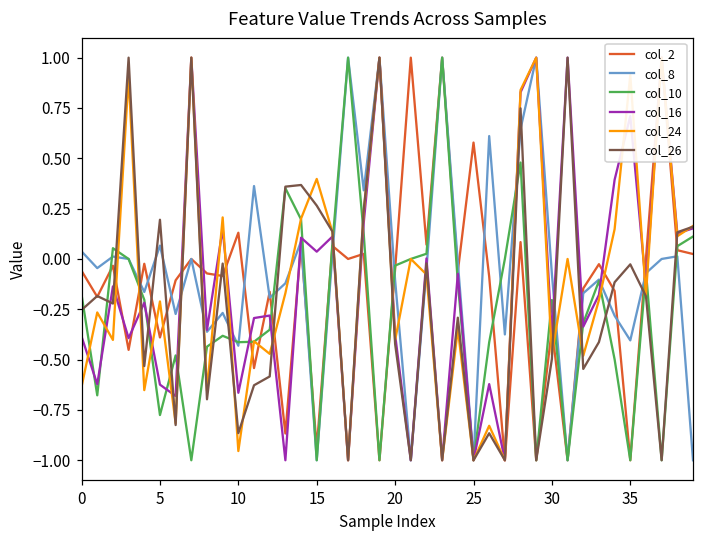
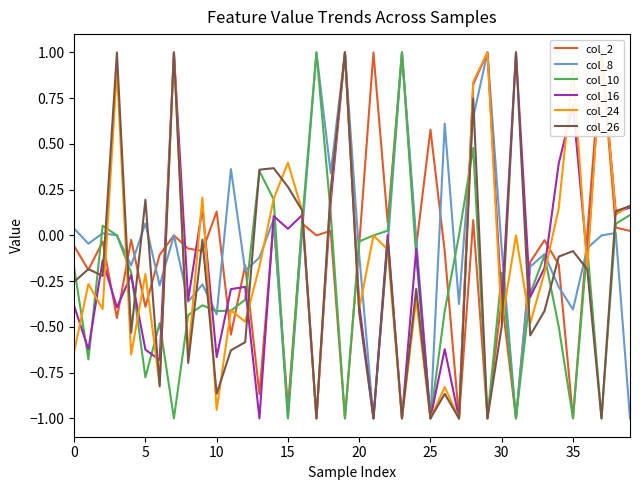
col_26, 35: -0.03 -> -0.09
